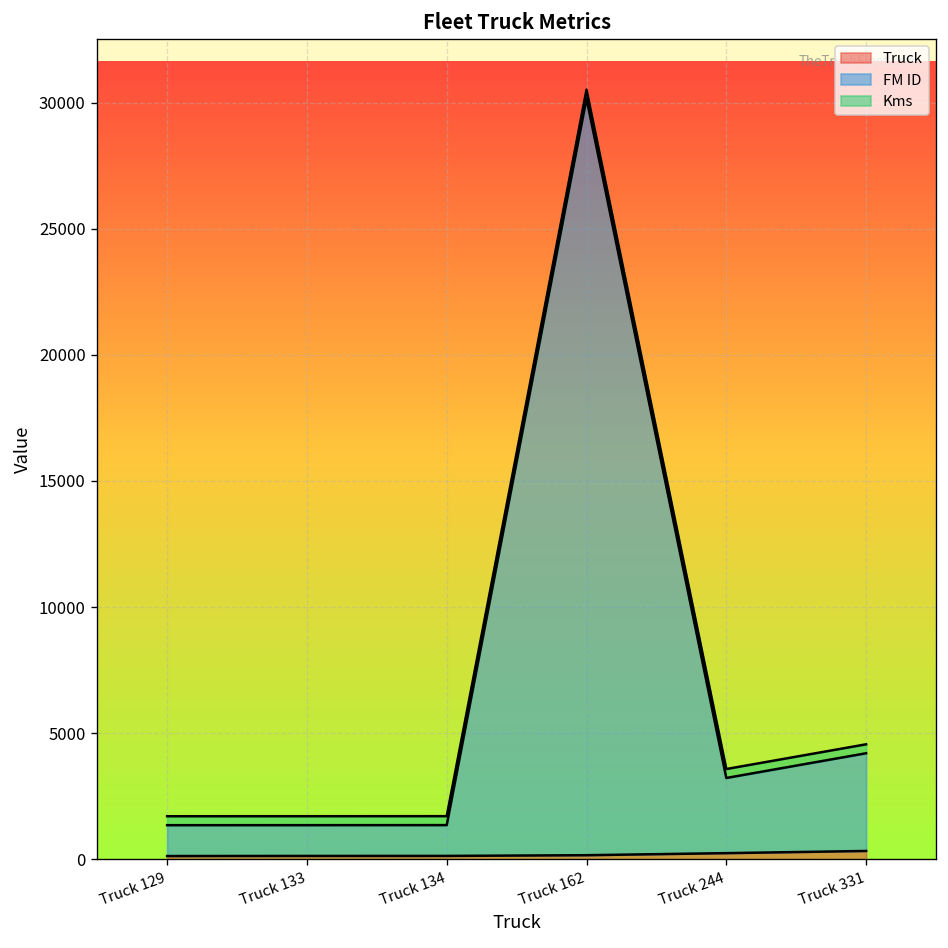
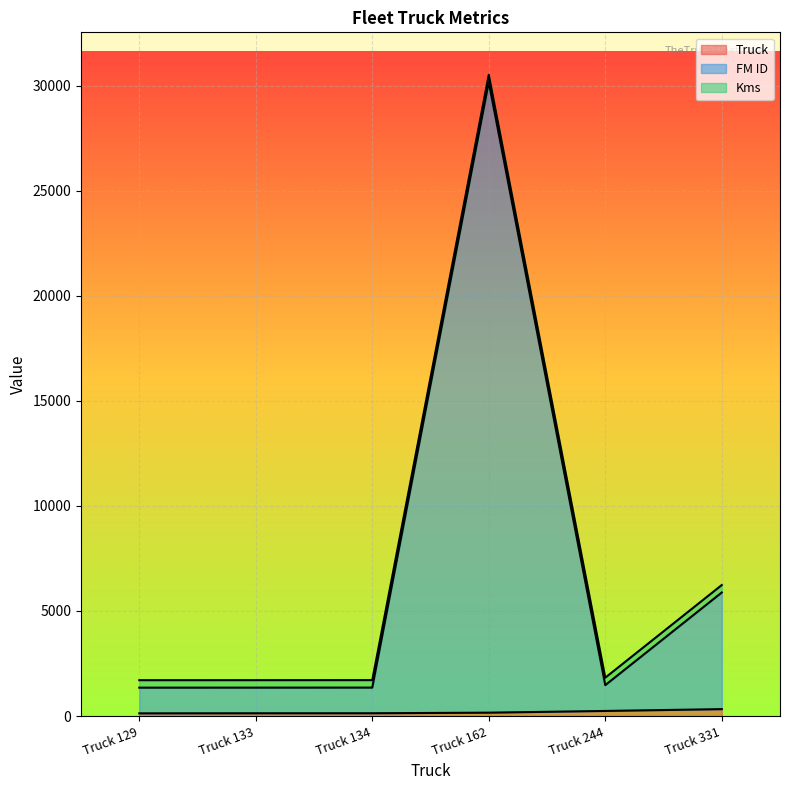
FM ID, Truck 244: 3000 -> 1200
FM ID, Truck 331: 3900 -> 5500
